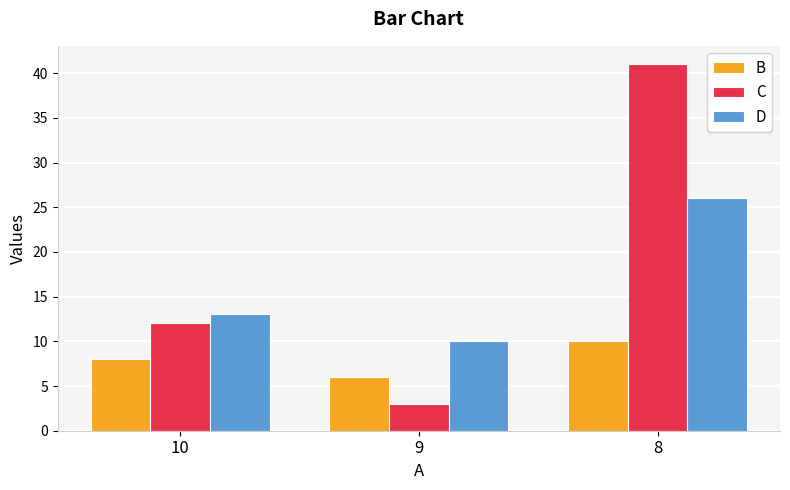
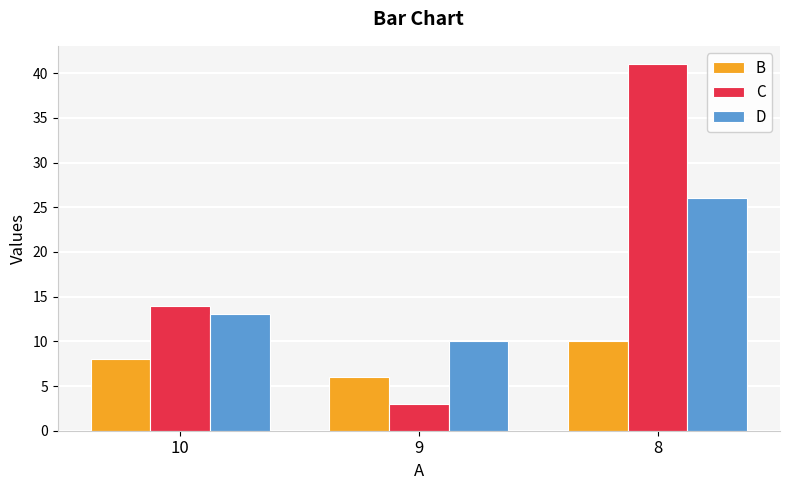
C, 10: 12 -> 14
